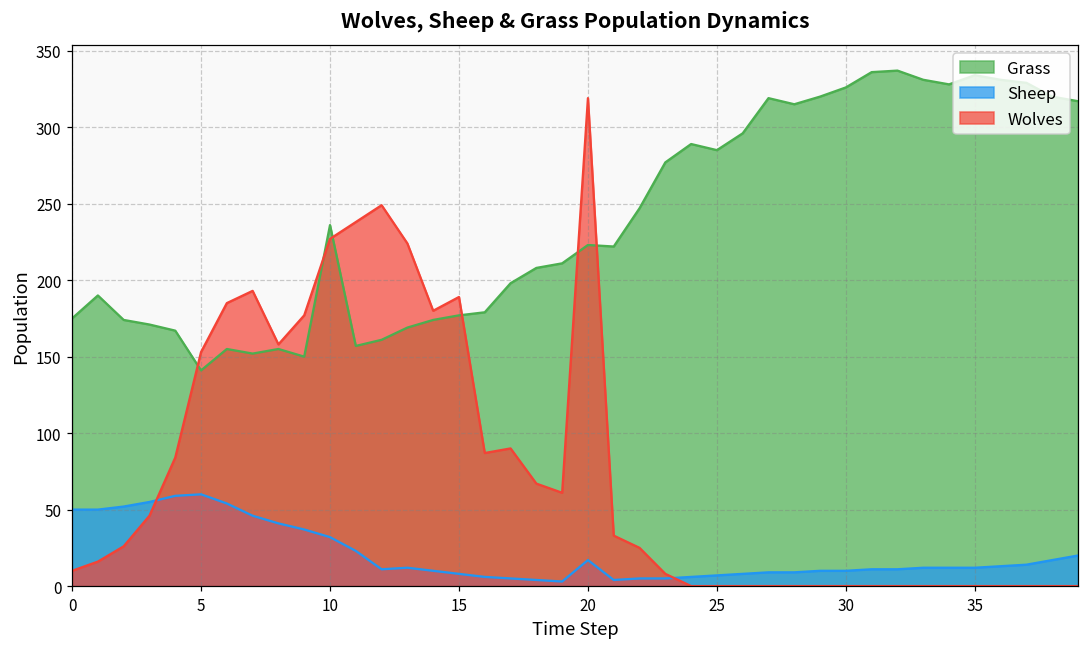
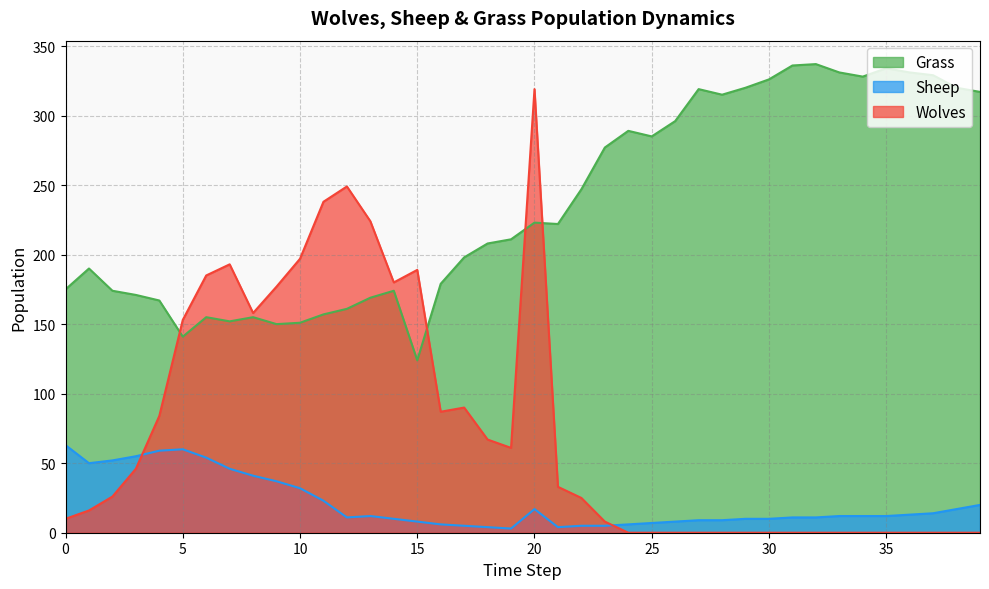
Sheep, 0: 50 -> 63
Grass, 10: 236 -> 151
Wolves, 10: 227 -> 197
Grass, 15: 177 -> 124
